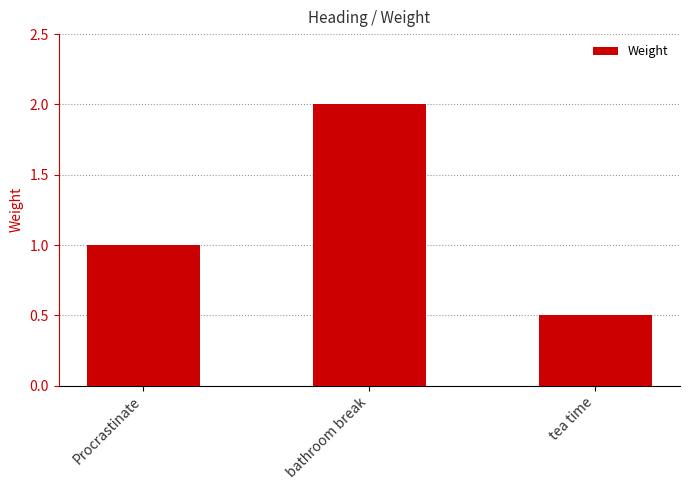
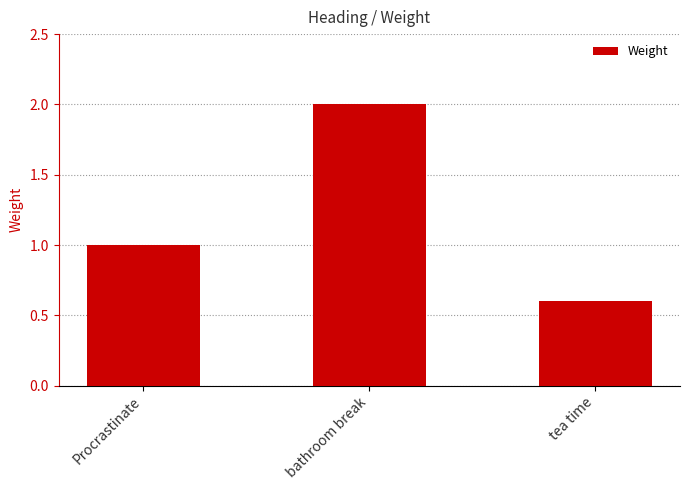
tea time: 0.5 -> 0.6
